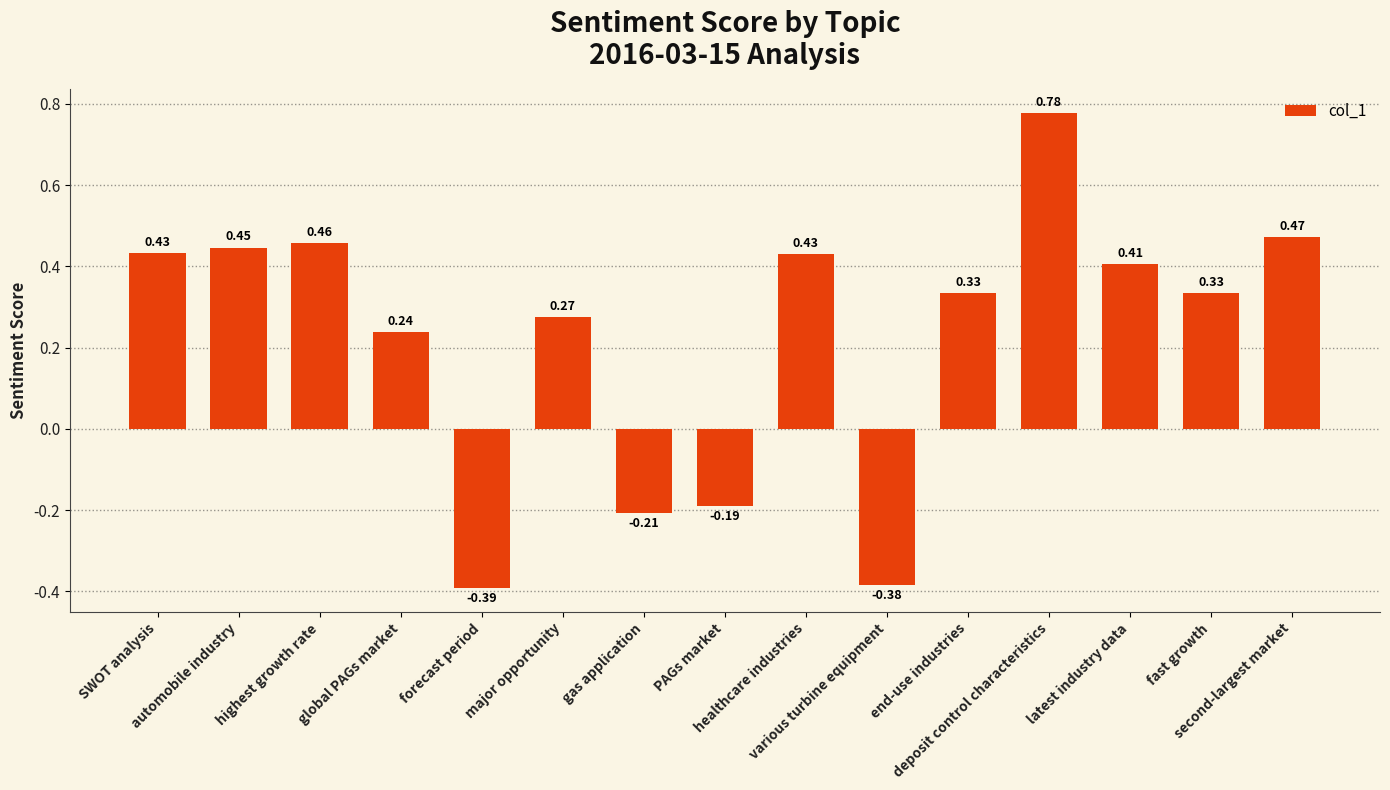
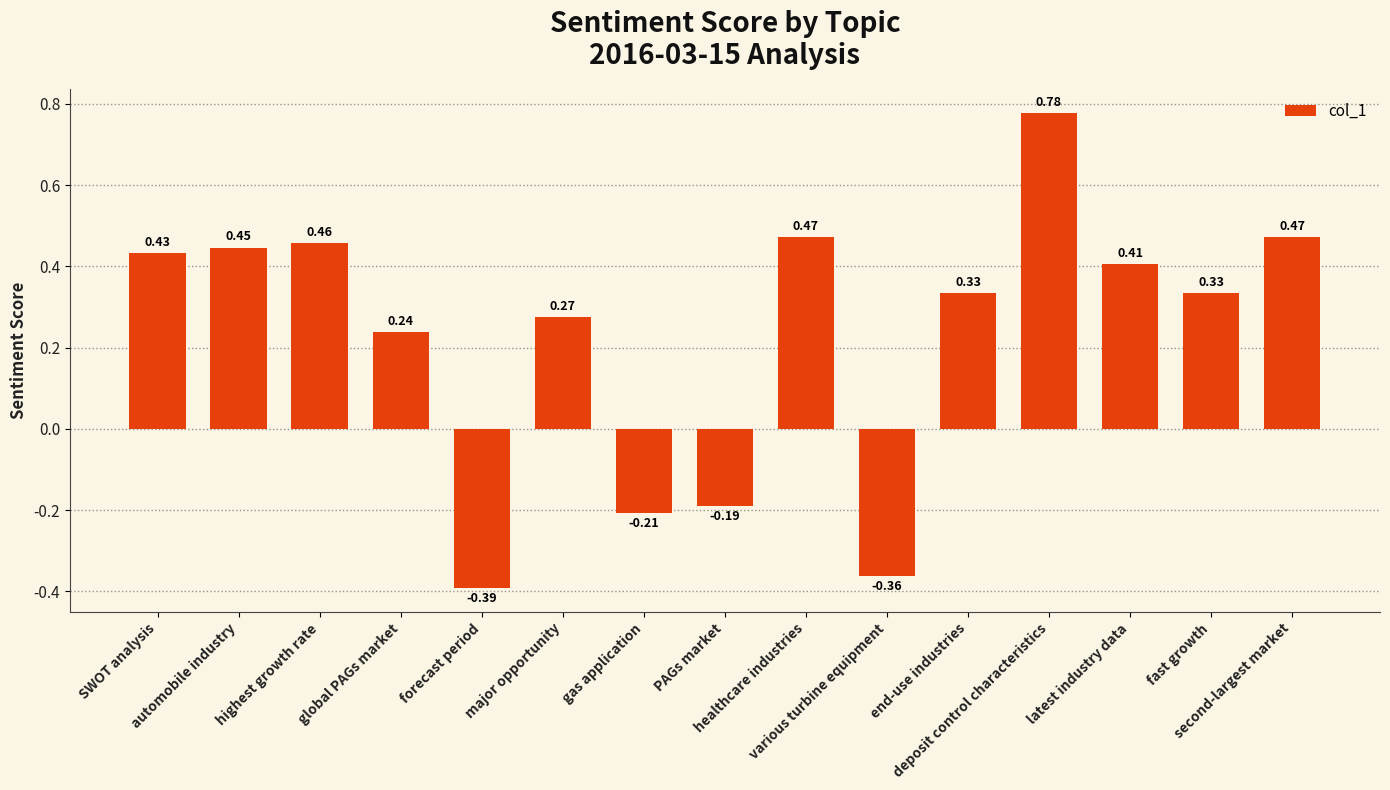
healthcare industries: 0.43 -> 0.47
various turbine equipment: -0.38 -> -0.36
